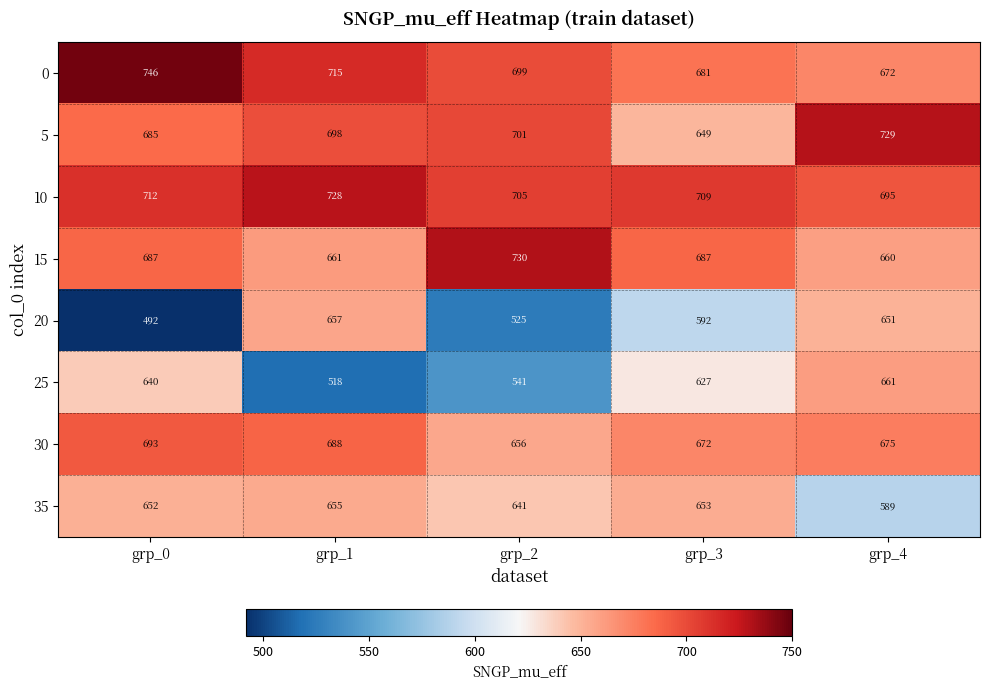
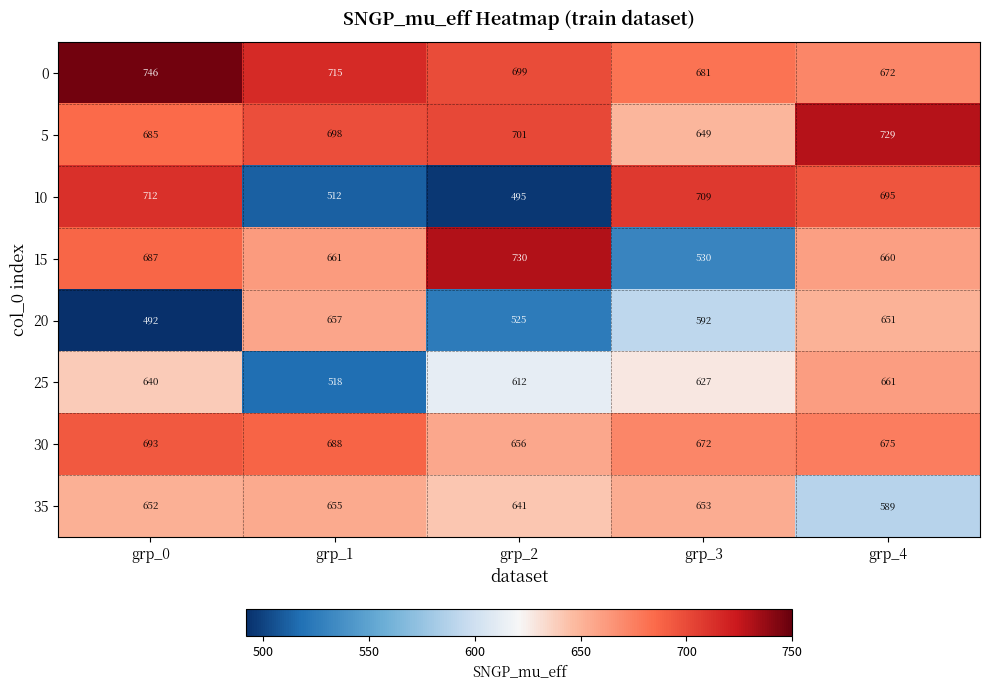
10, grp_1: 728 -> 512
10, grp_2: 705 -> 495
15, grp_3: 687 -> 530
25, grp_2: 541 -> 612
